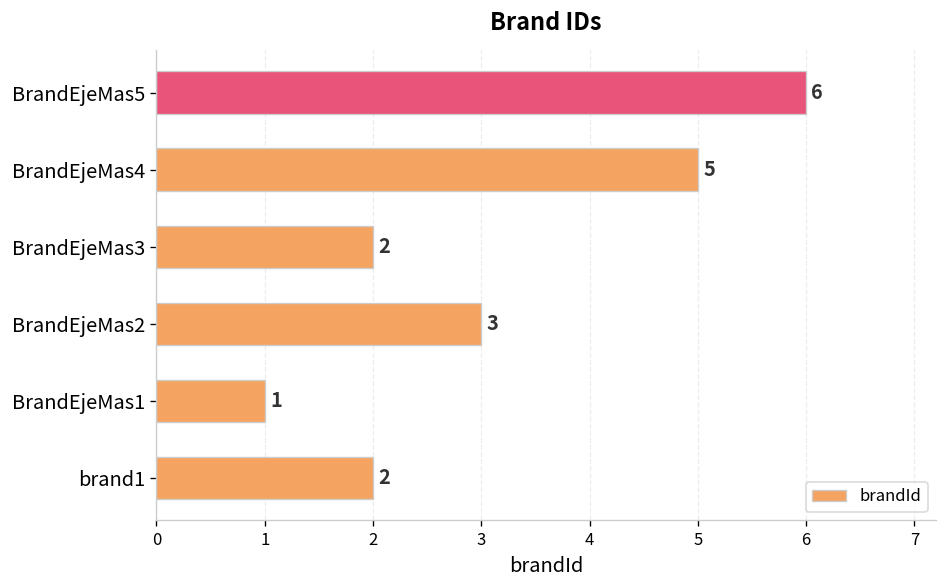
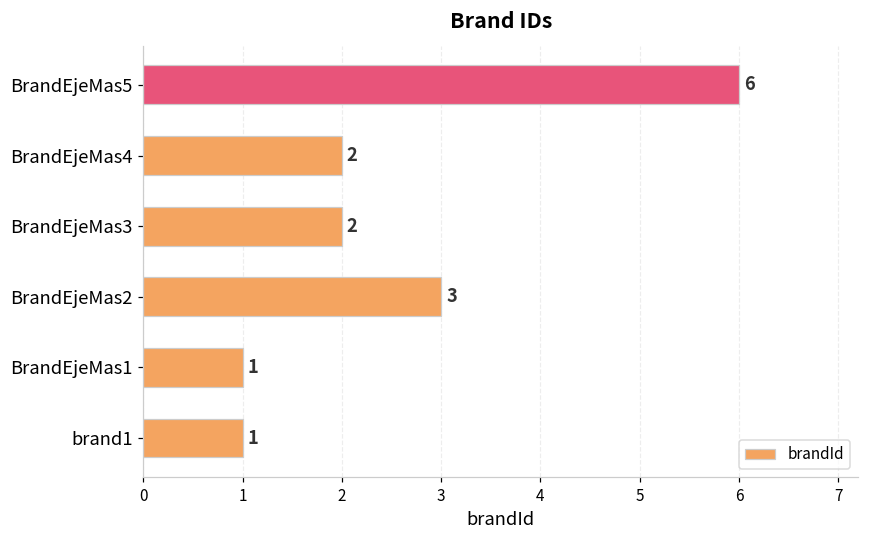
BrandEjeMas4: 5 -> 2
brand1: 2 -> 1
